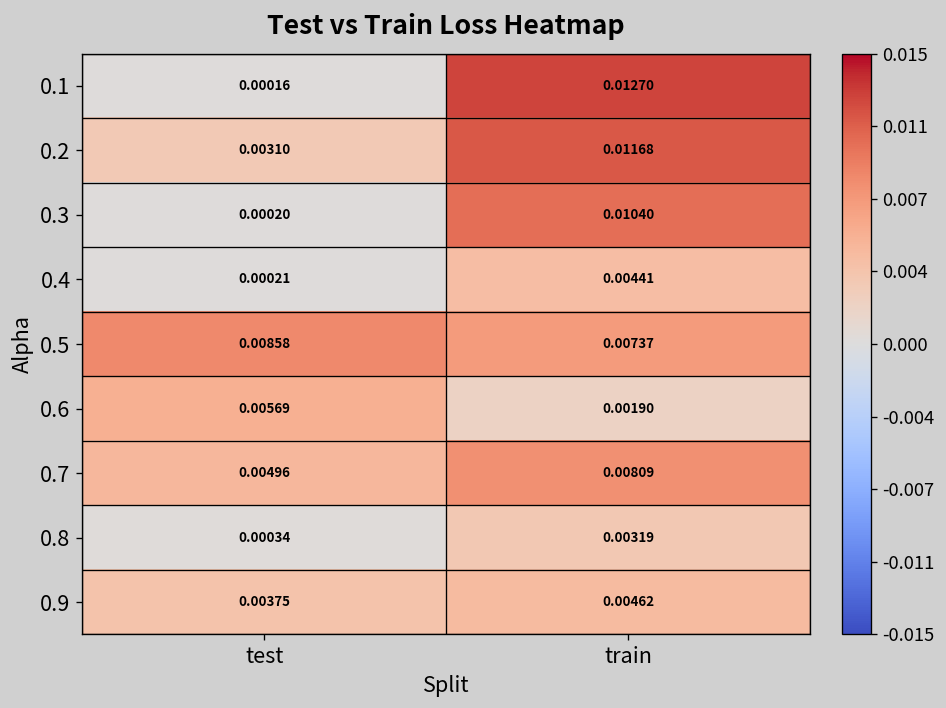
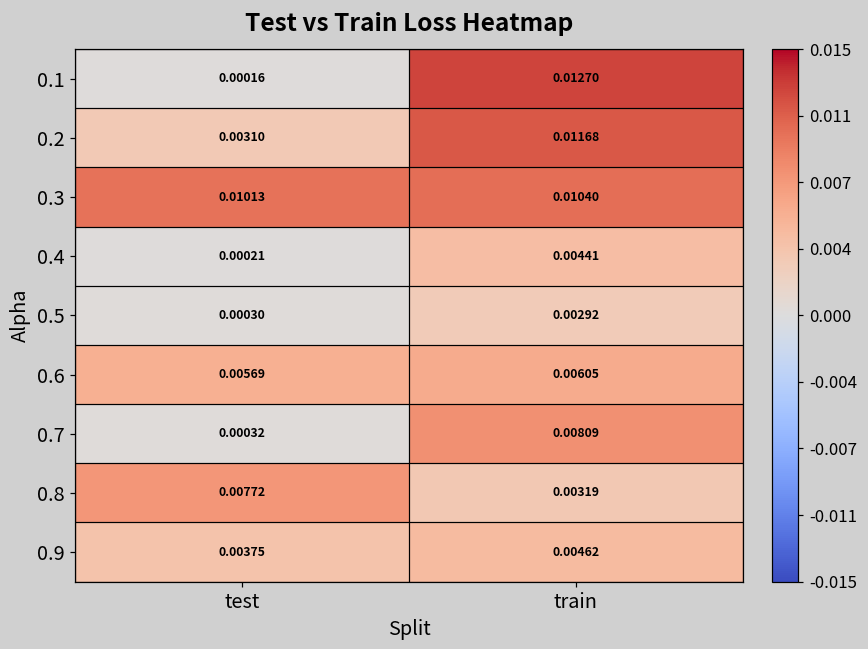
0.3, test: 0.00020 -> 0.01013
0.5, test: 0.00858 -> 0.00030
0.5, train: 0.00737 -> 0.00292
0.6, train: 0.00190 -> 0.00605
0.7, test: 0.00496 -> 0.00032
0.8, test: 0.00034 -> 0.00772
